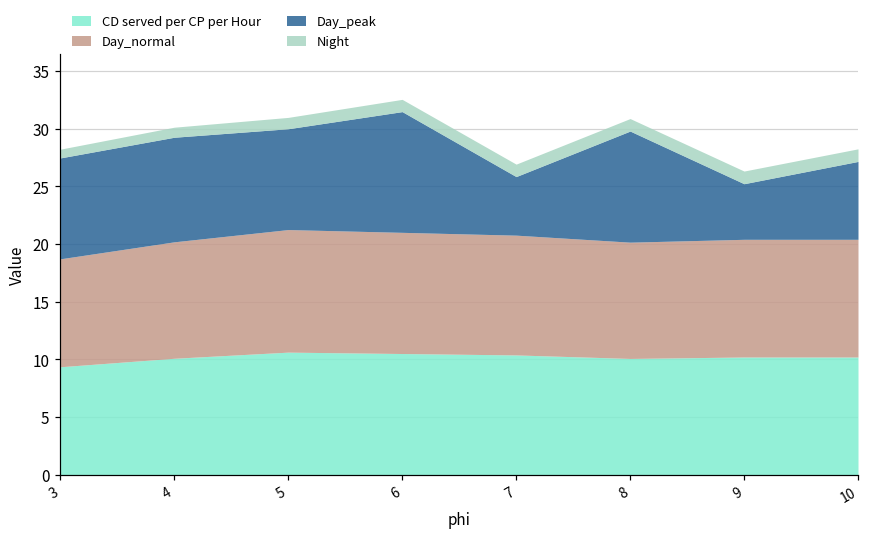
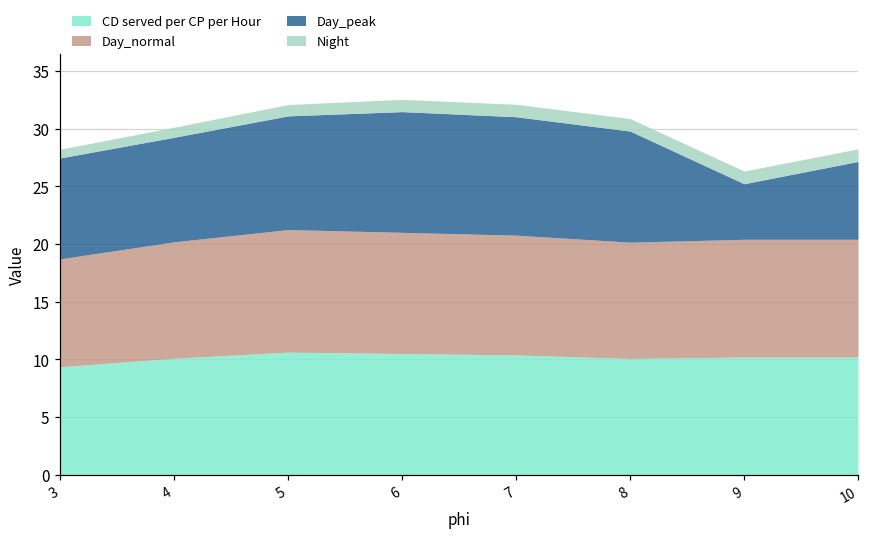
Day_peak, 5: 8.7 -> 9.9
Day_peak, 7: 5.1 -> 10.3
